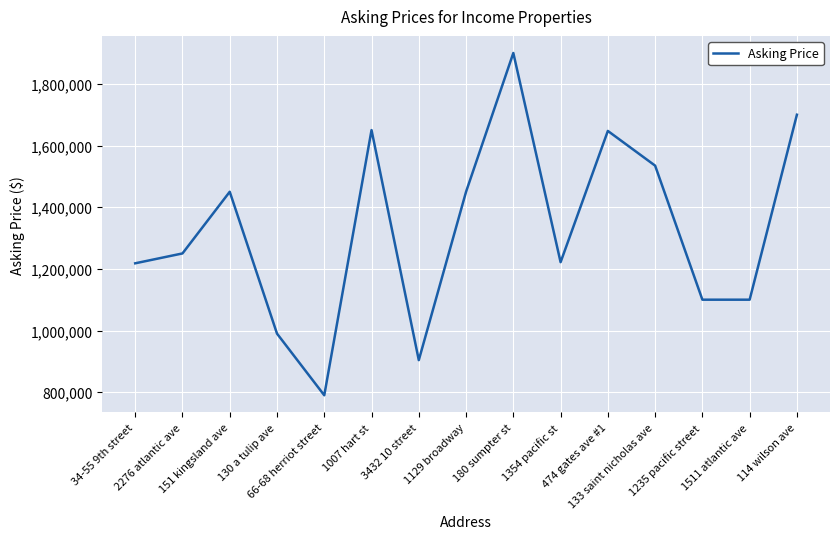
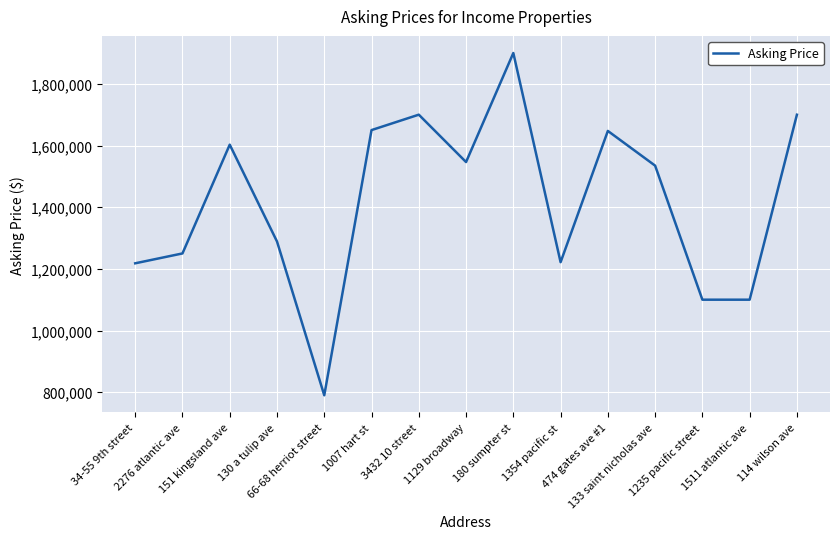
151 kingsland ave: 1,450,000 -> 1,600,000
130 a tulip ave: 990,000 -> 1,290,000
3432 10 street: 900,000 -> 1,700,000
1129 broadway: 1,450,000 -> 1,550,000
